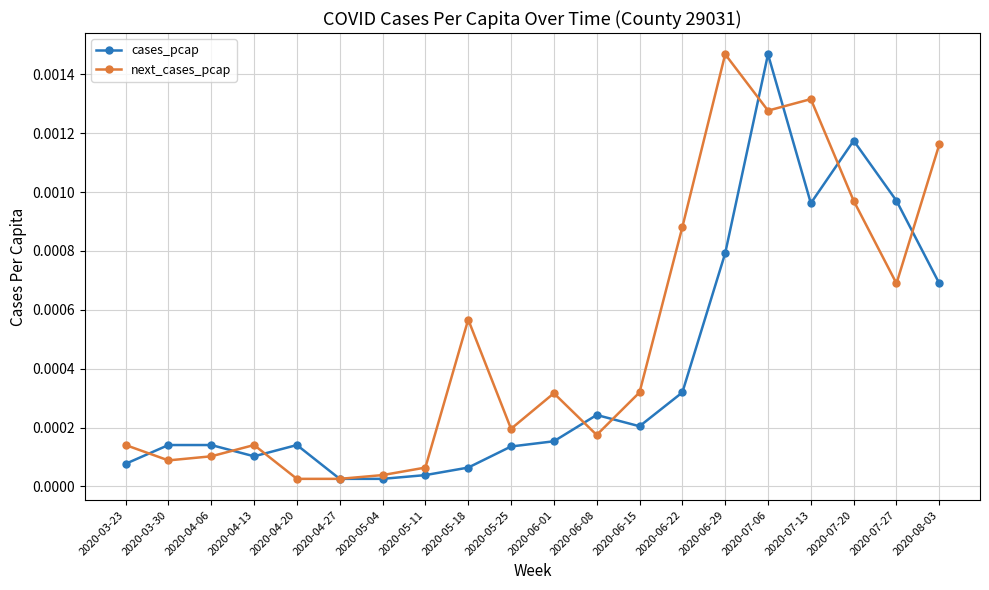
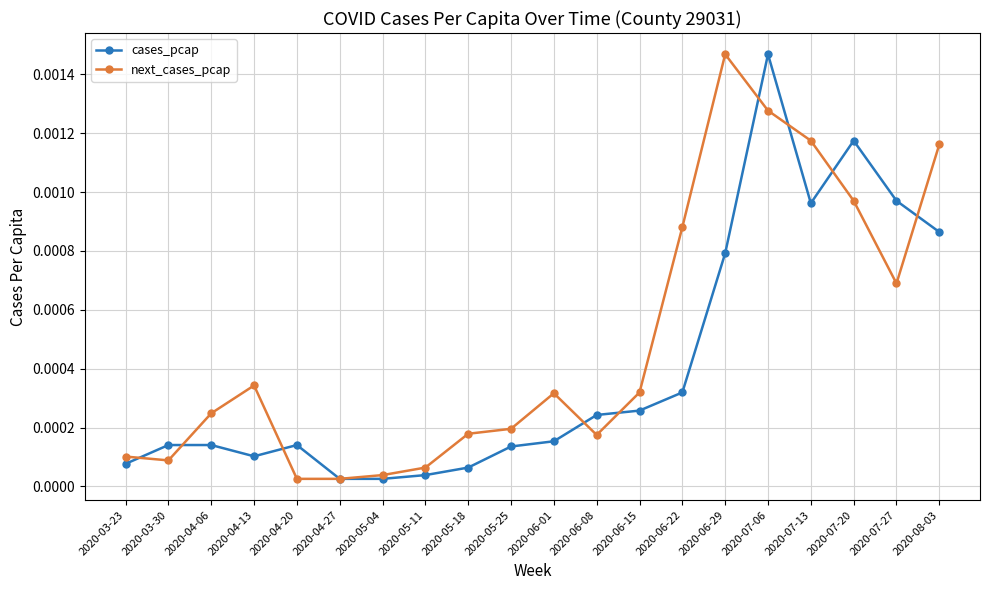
next_cases_pcap, 2020-03-23: 0.00014 -> 0.00010
next_cases_pcap, 2020-04-06: 0.00010 -> 0.00025
next_cases_pcap, 2020-04-13: 0.00014 -> 0.00034
next_cases_pcap, 2020-05-18: 0.00057 -> 0.00018
cases_pcap, 2020-06-15: 0.00020 -> 0.00026
next_cases_pcap, 2020-07-13: 0.00132 -> 0.00117
cases_pcap, 2020-08-03: 0.00069 -> 0.00086
